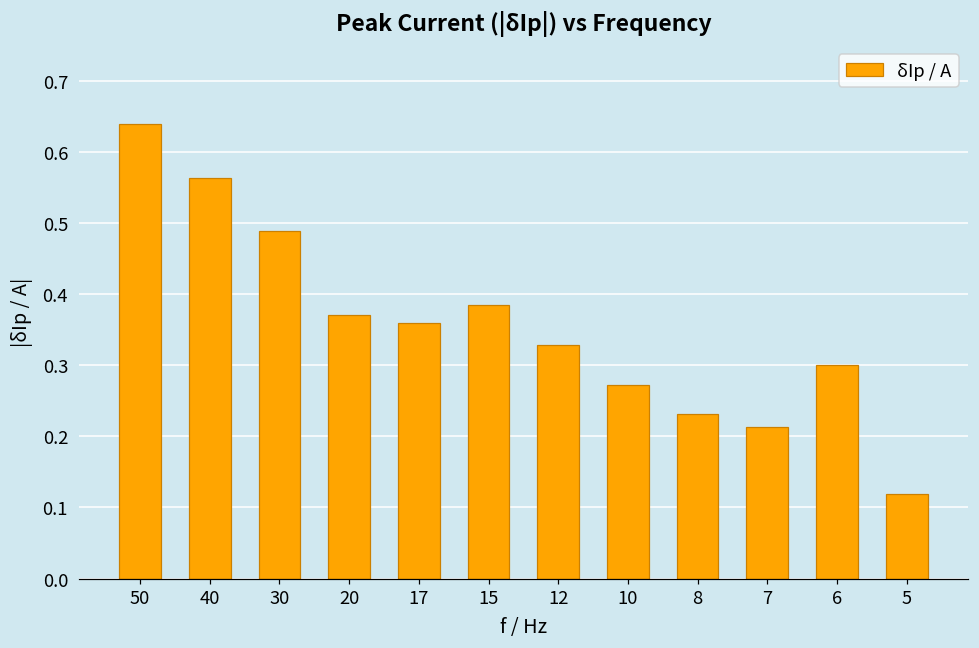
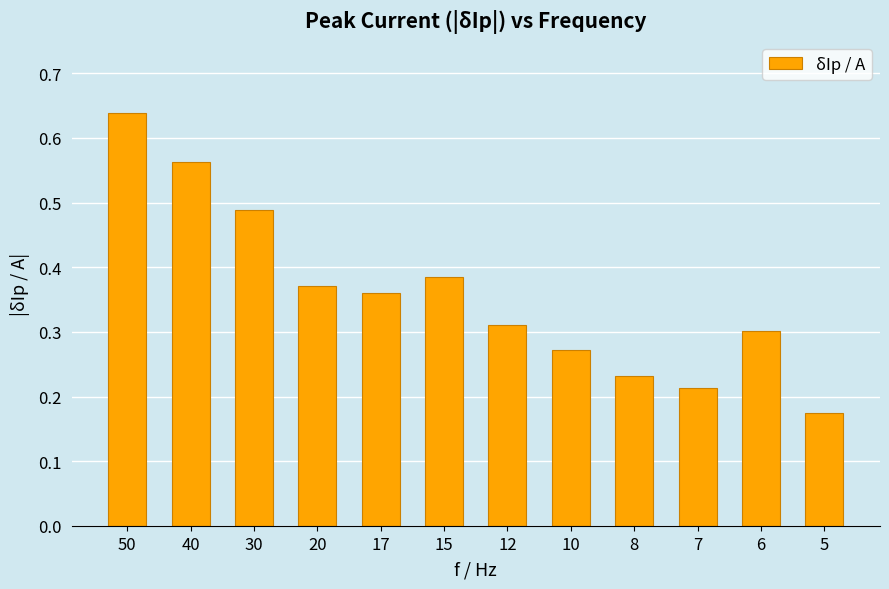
12: 0.33 -> 0.31
5: 0.12 -> 0.18
